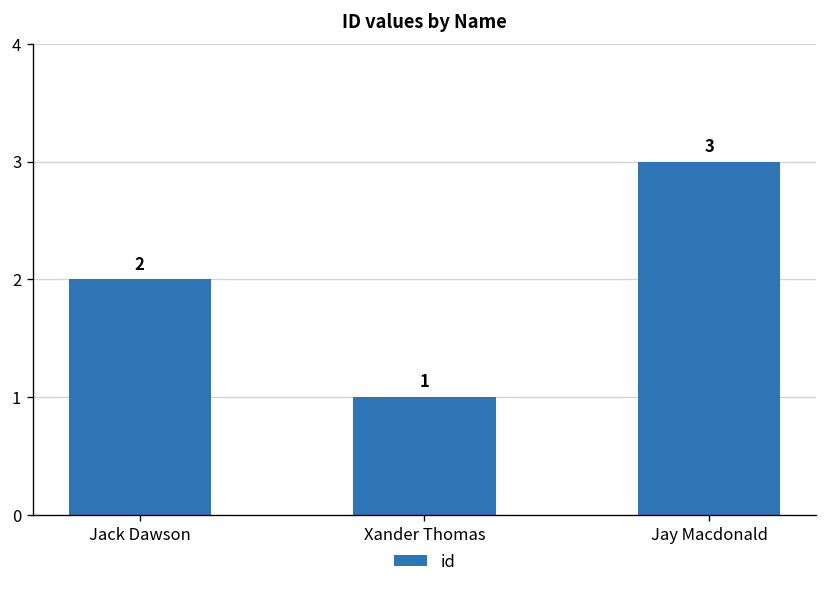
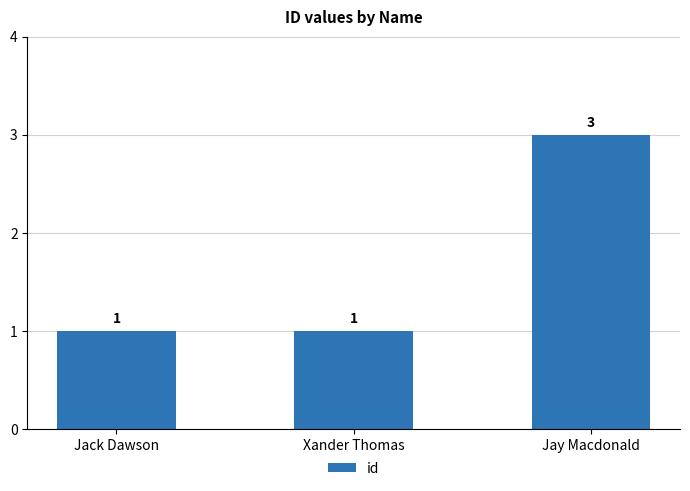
Jack Dawson: 2 -> 1
